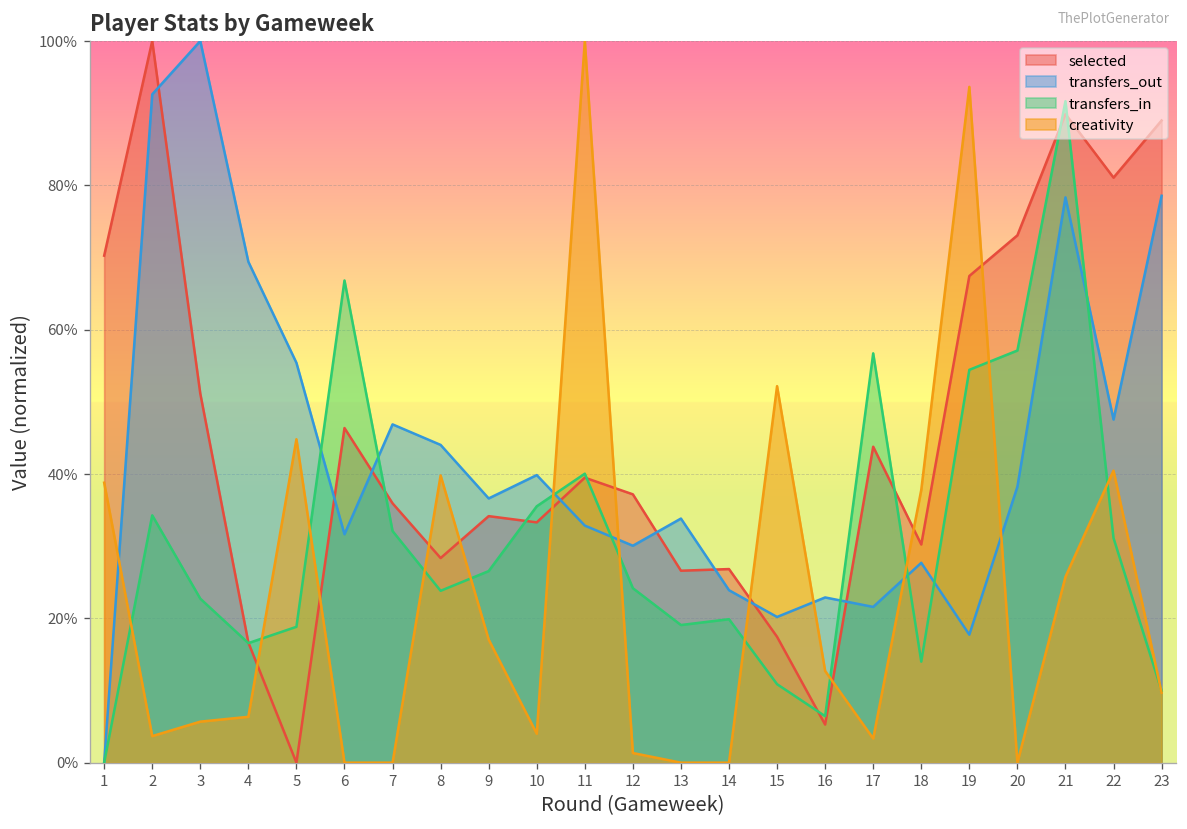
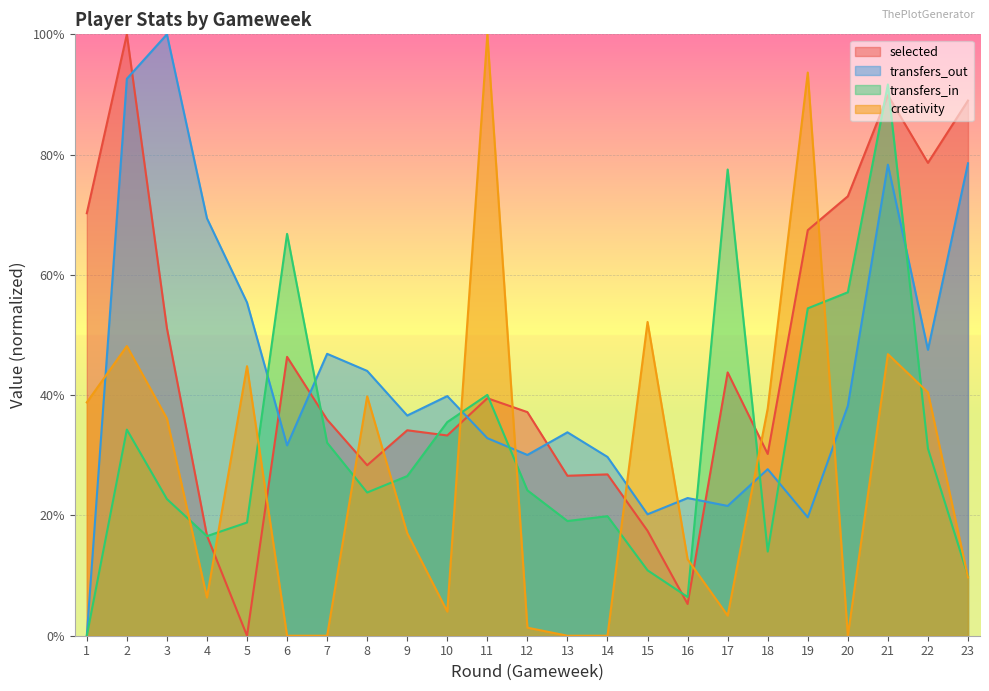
creativity, 2: 4% -> 48%
creativity, 3: 6% -> 36%
transfers_out, 14: 24% -> 30%
transfers_in, 17: 57% -> 78%
transfers_out, 19: 18% -> 20%
creativity, 21: 26% -> 47%
selected, 22: 81% -> 79%
